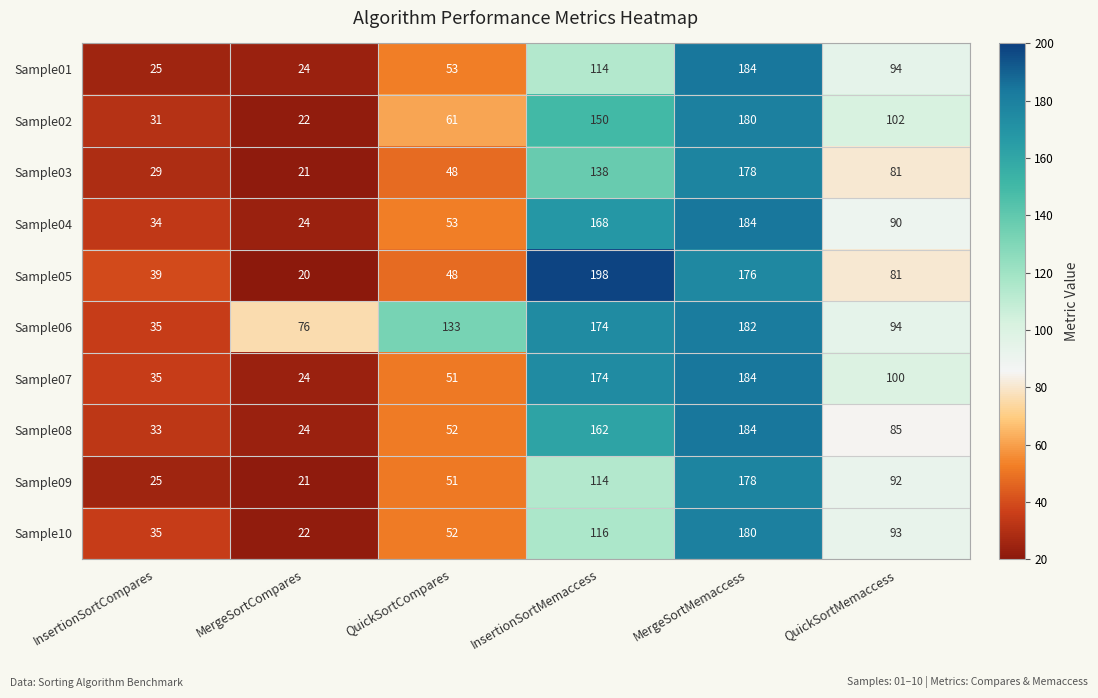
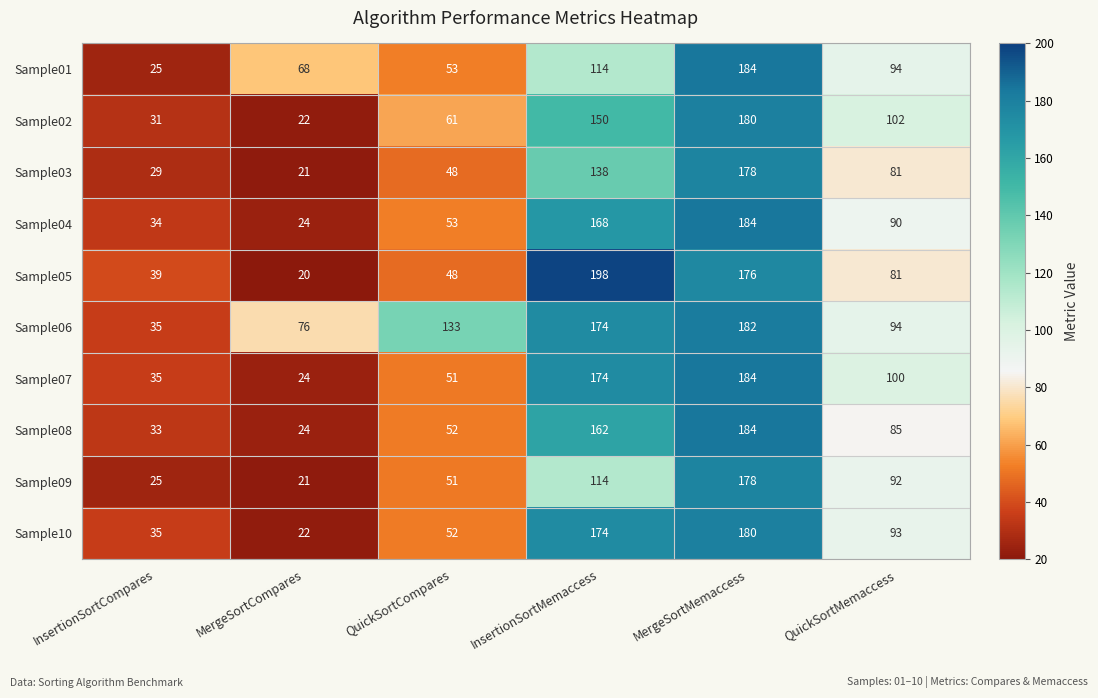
Sample01, MergeSortCompares: 24 -> 68
Sample10, InsertionSortMemaccess: 116 -> 174
